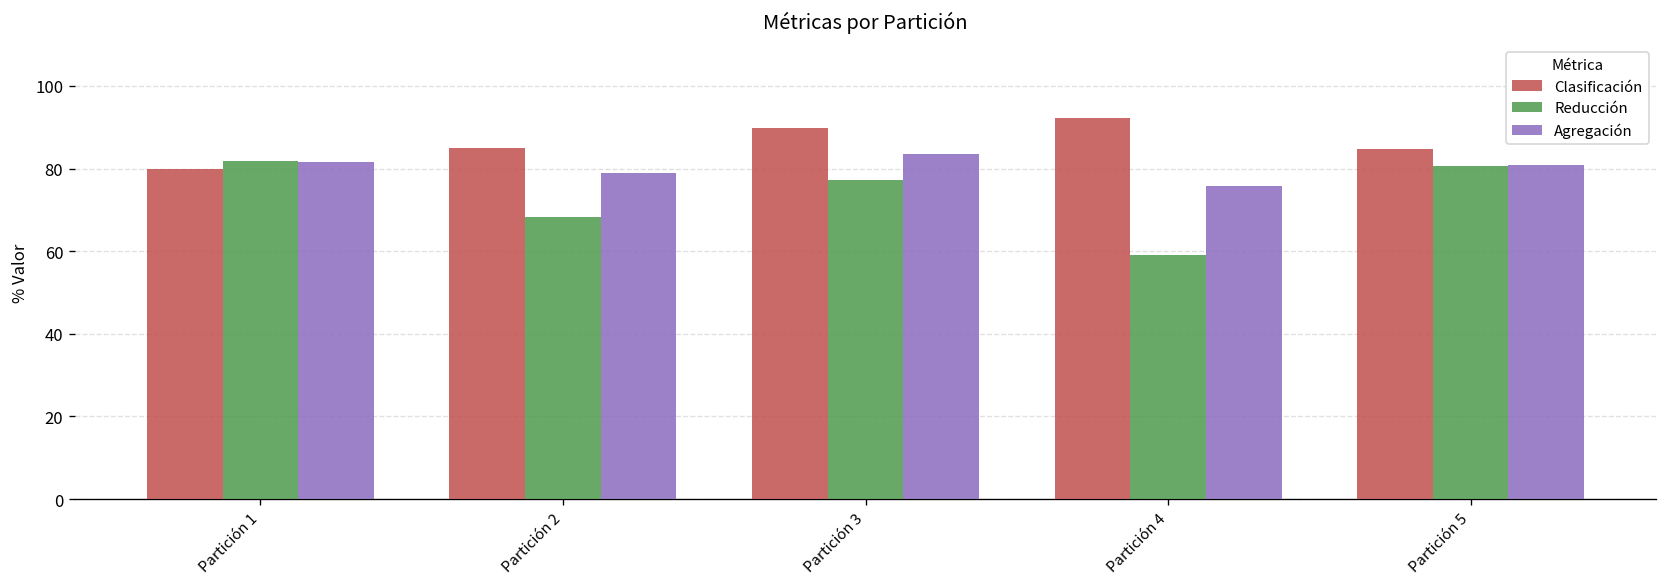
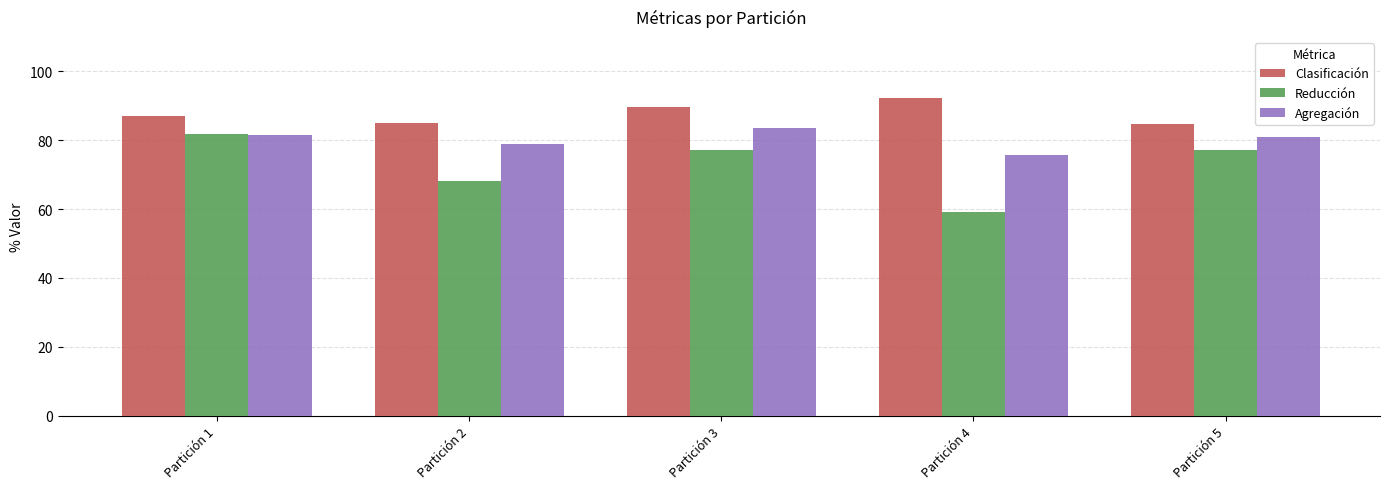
Clasificación, Partición 1: 80 -> 87
Reducción, Partición 5: 81 -> 77
